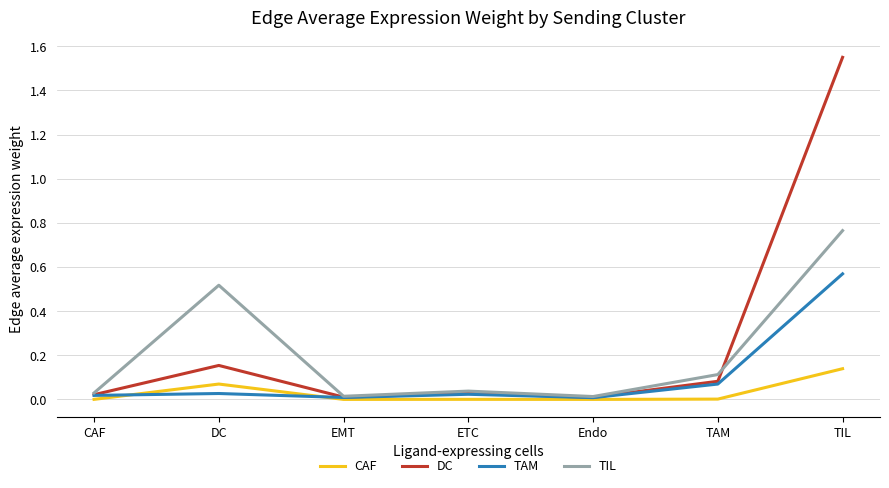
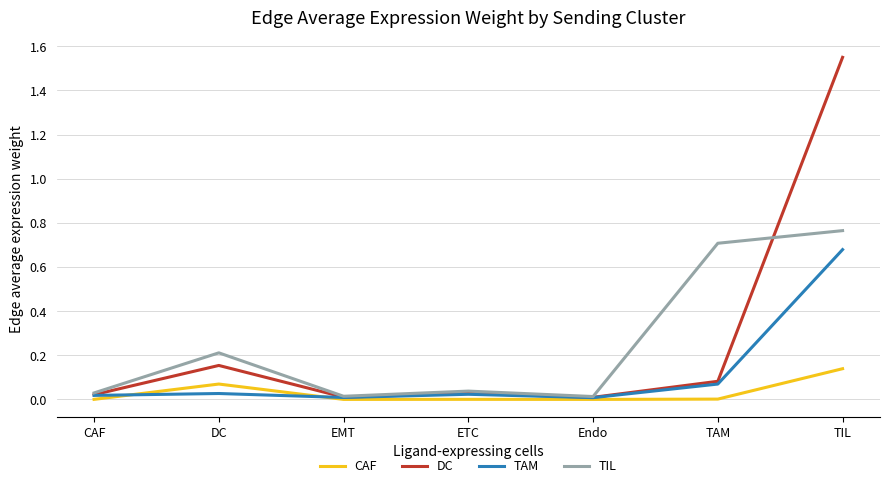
TIL, DC: 0.52 -> 0.21
TIL, TAM: 0.11 -> 0.71
TAM, TIL: 0.57 -> 0.68
